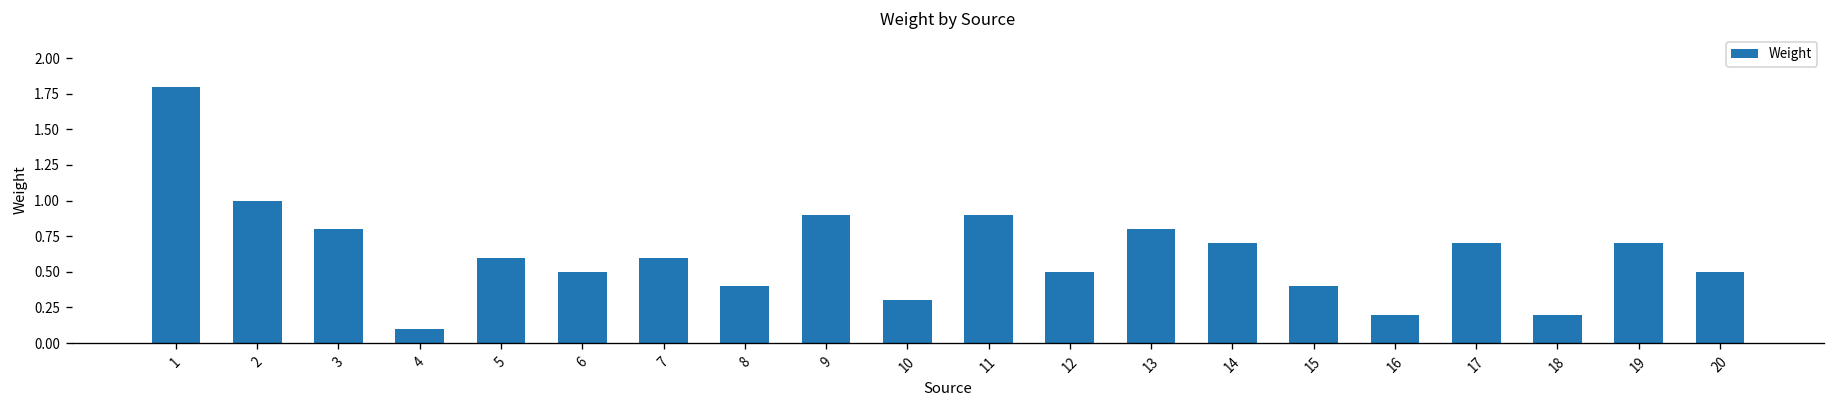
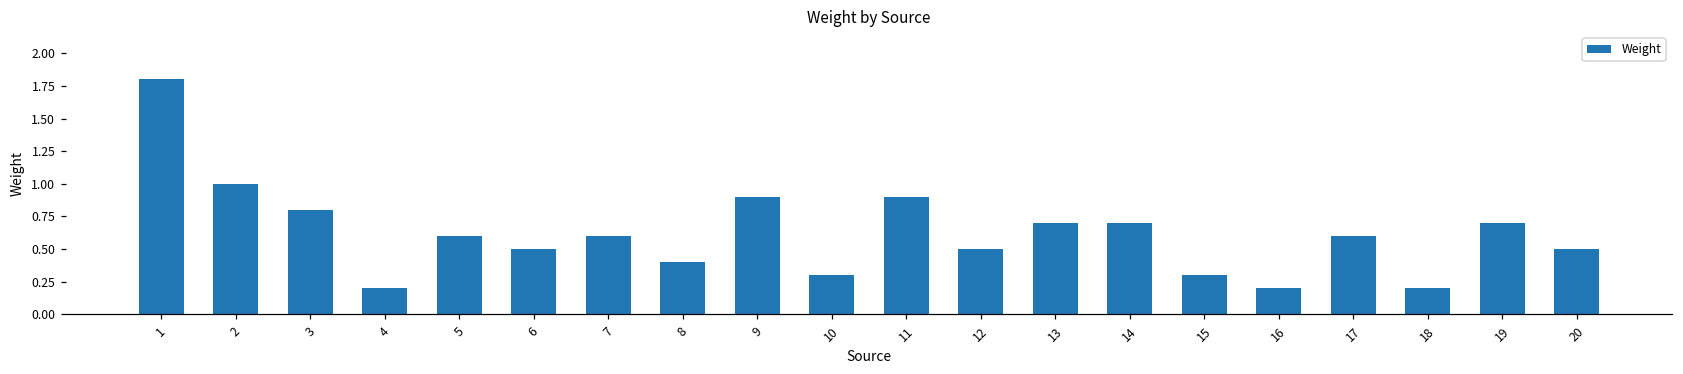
4: 0.1 -> 0.2
13: 0.8 -> 0.7
15: 0.4 -> 0.3
17: 0.7 -> 0.6
